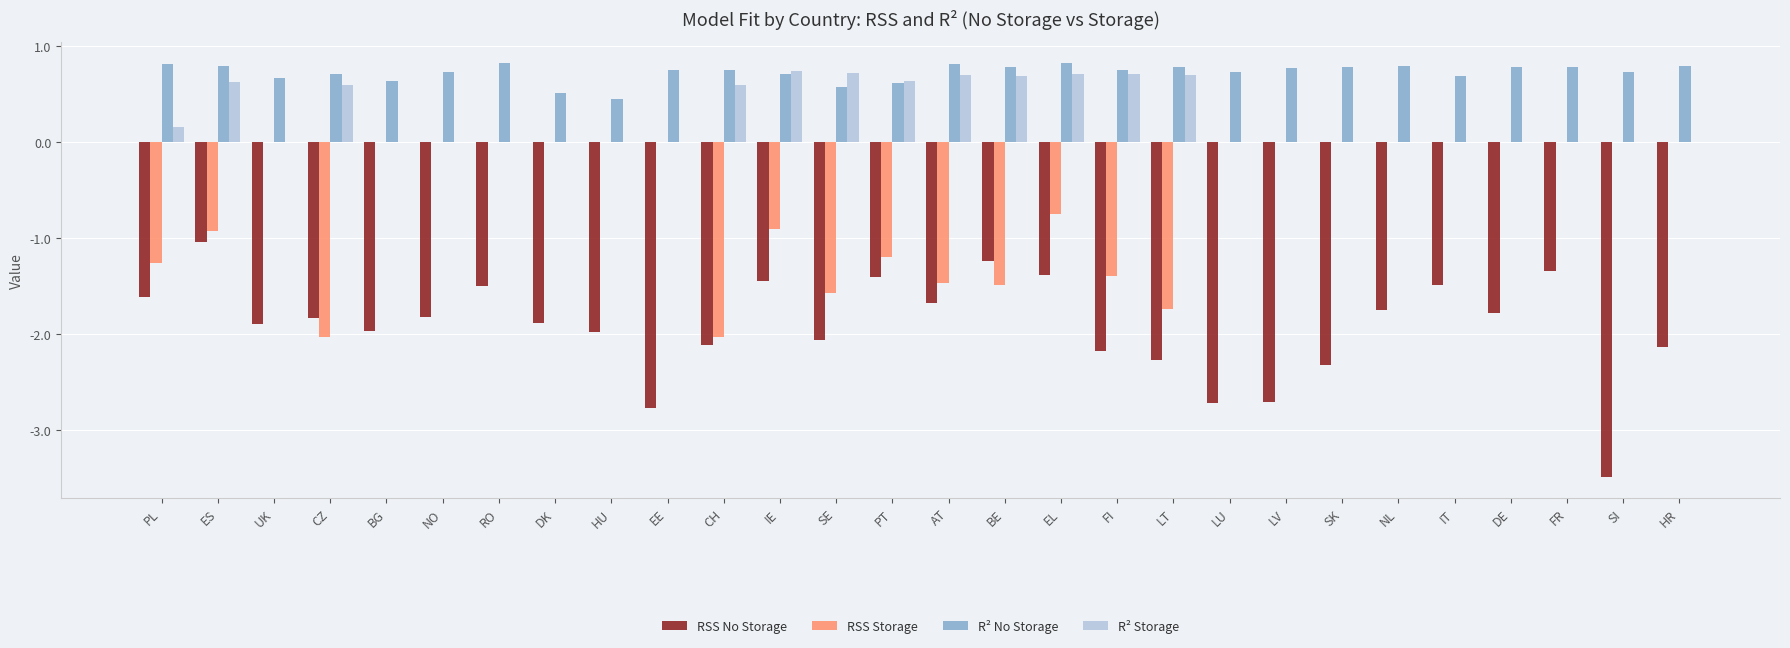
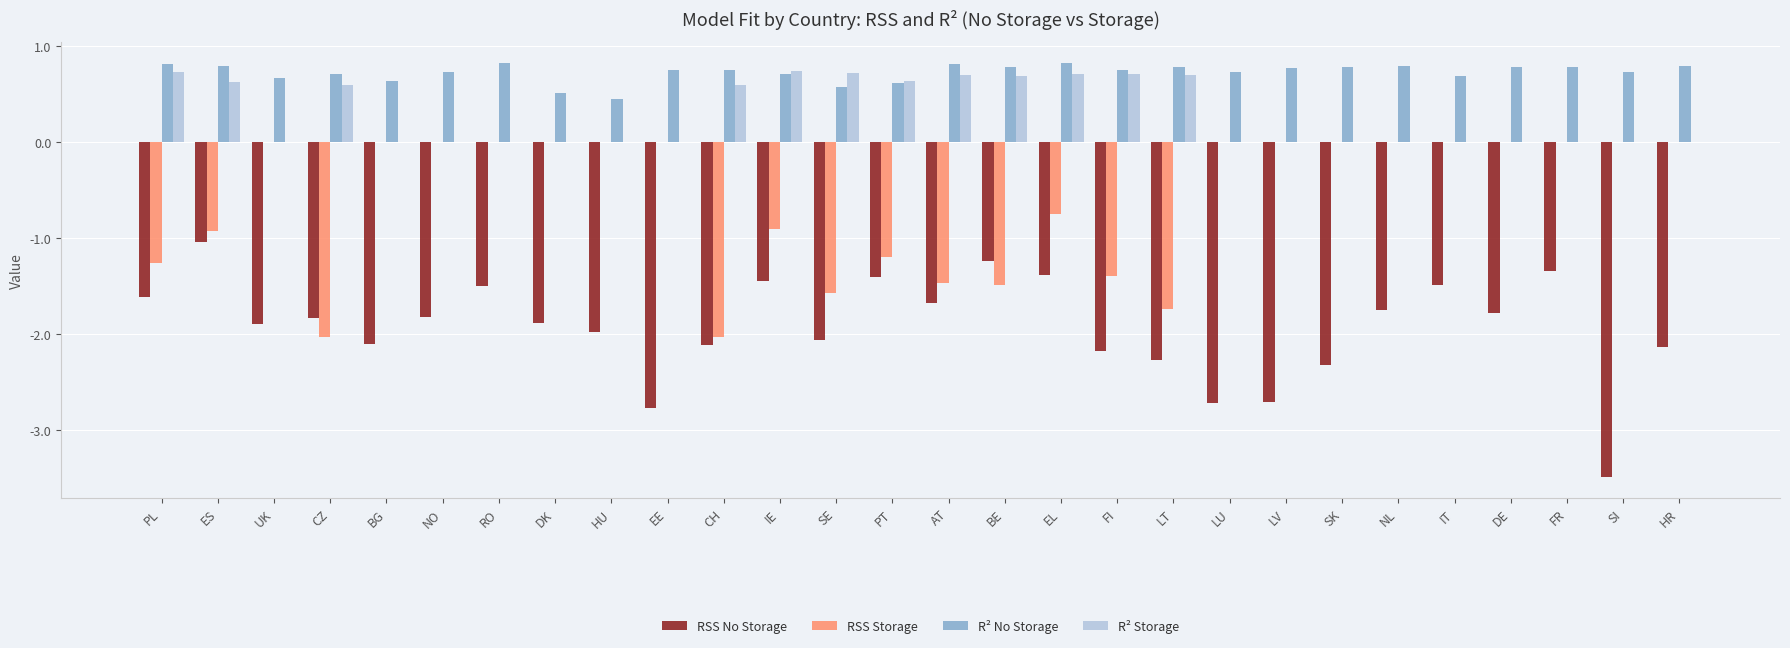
R² Storage, PL: 0.2 -> 0.7
RSS No Storage, BG: -2.0 -> -2.1
